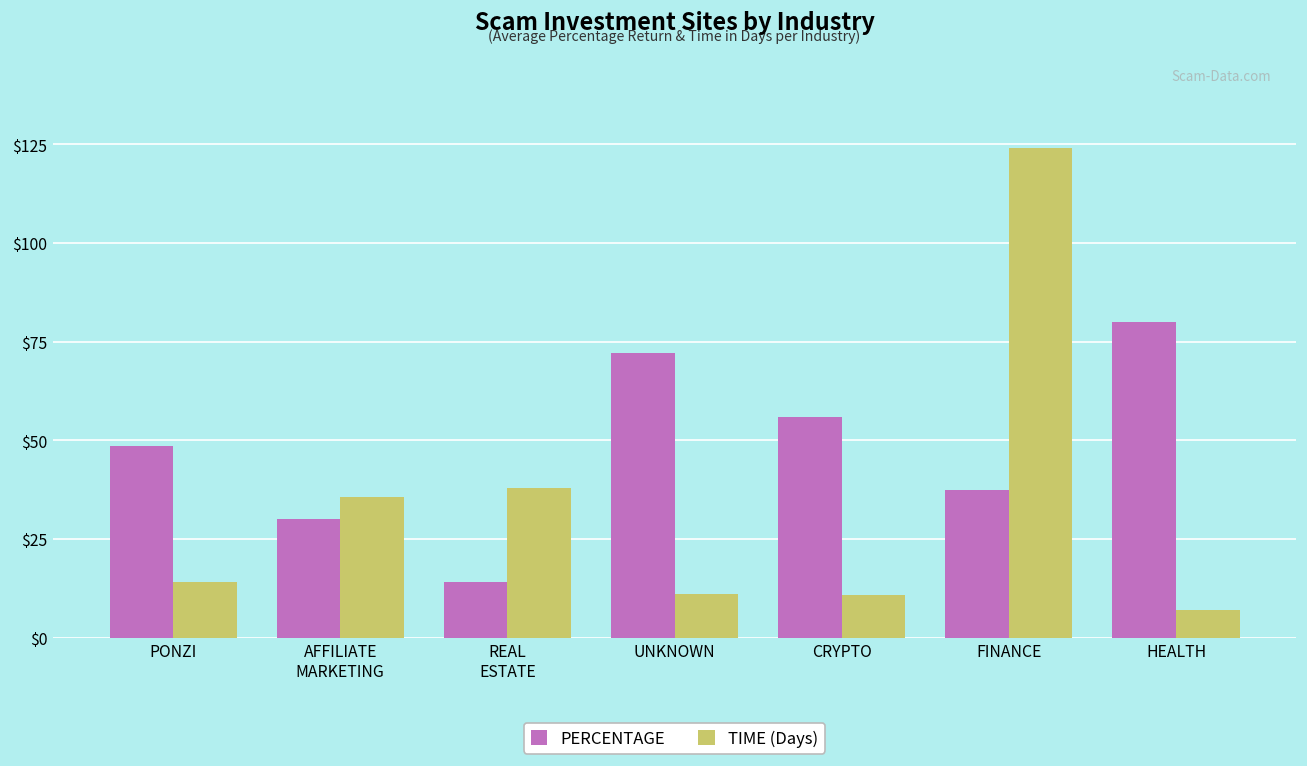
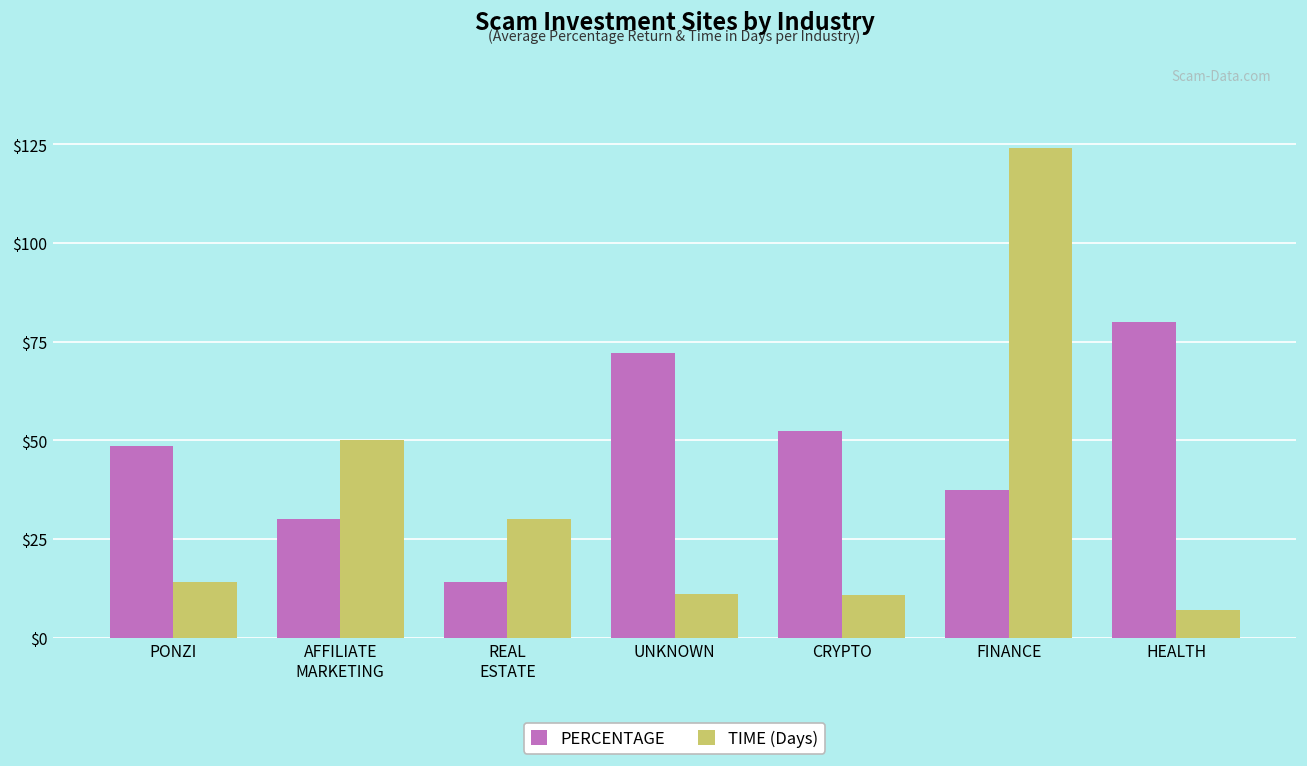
TIME (Days), AFFILIATE MARKETING: $36 -> $50
TIME (Days), REAL ESTATE: $38 -> $30
PERCENTAGE, CRYPTO: $56 -> $52
